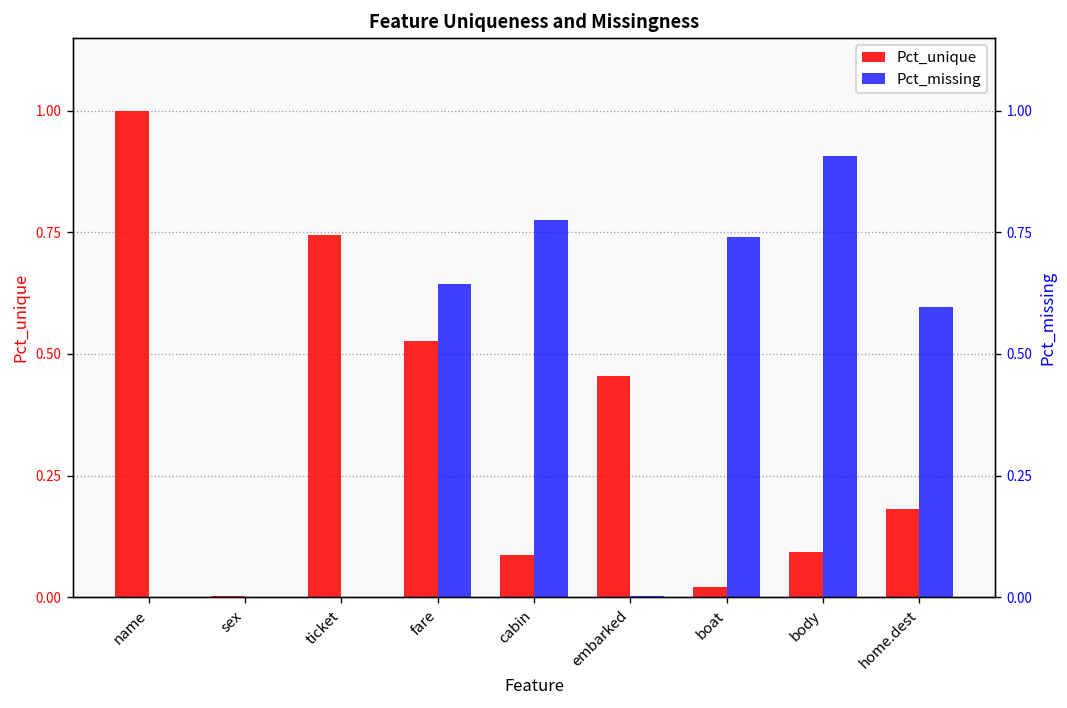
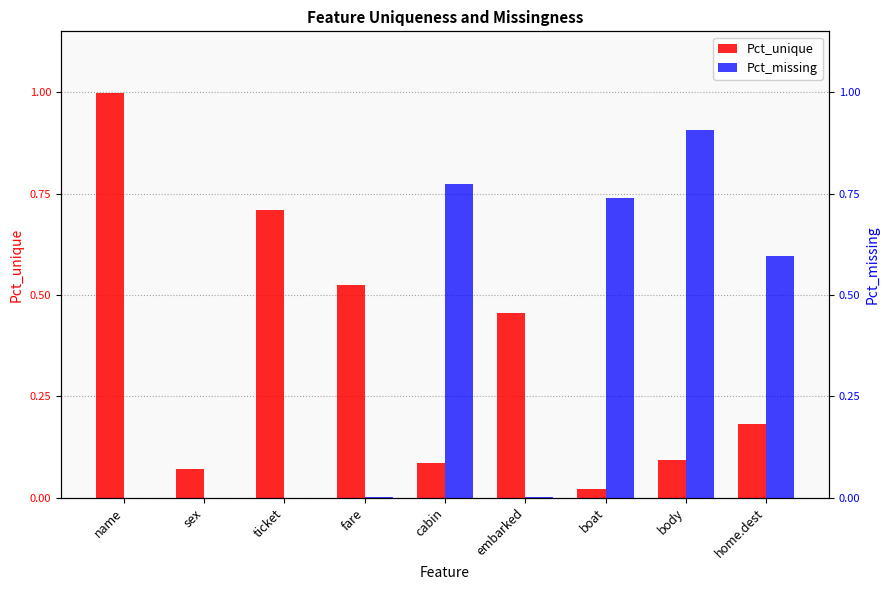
Pct_unique, sex: 0.00 -> 0.07
Pct_unique, ticket: 0.75 -> 0.71
Pct_missing, fare: 0.64 -> 0.00
